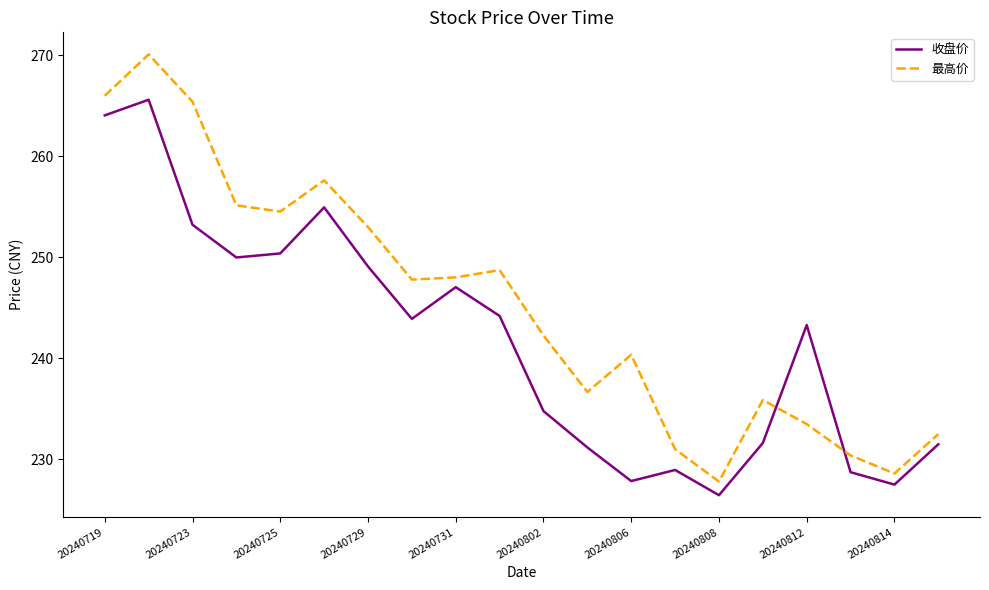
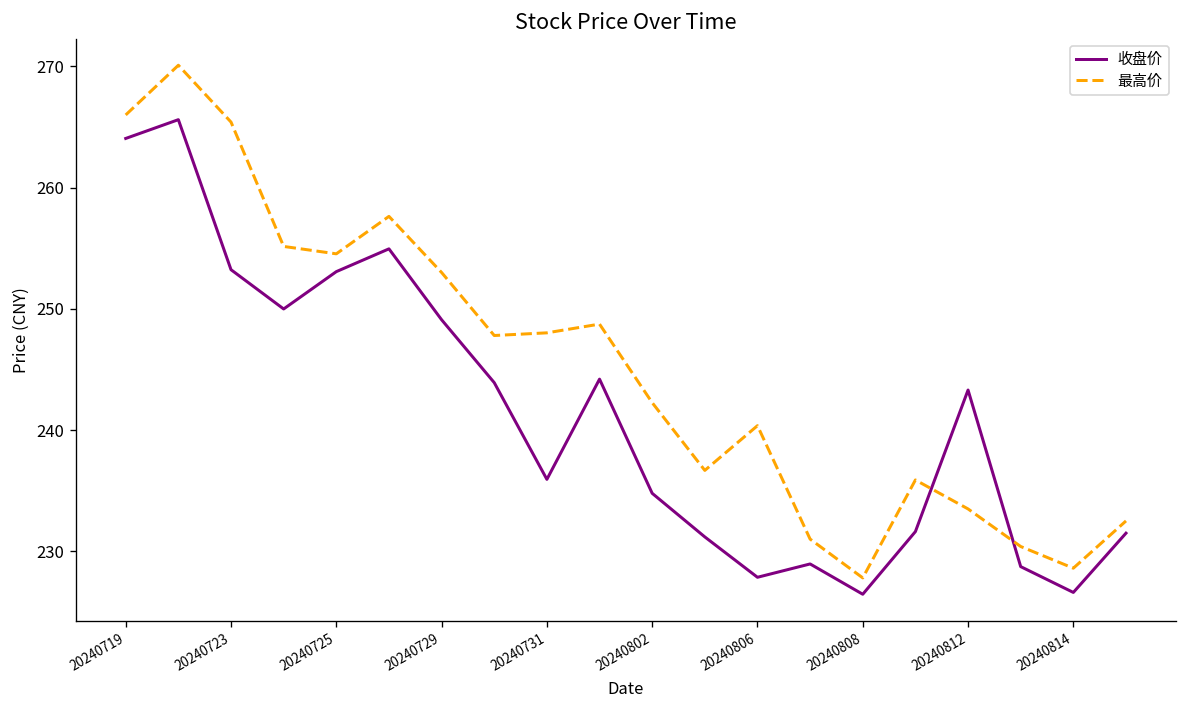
收盘价, 20240725: 250.4 -> 253.1
收盘价, 20240731: 247.1 -> 235.9
收盘价, 20240814: 227.5 -> 226.6
